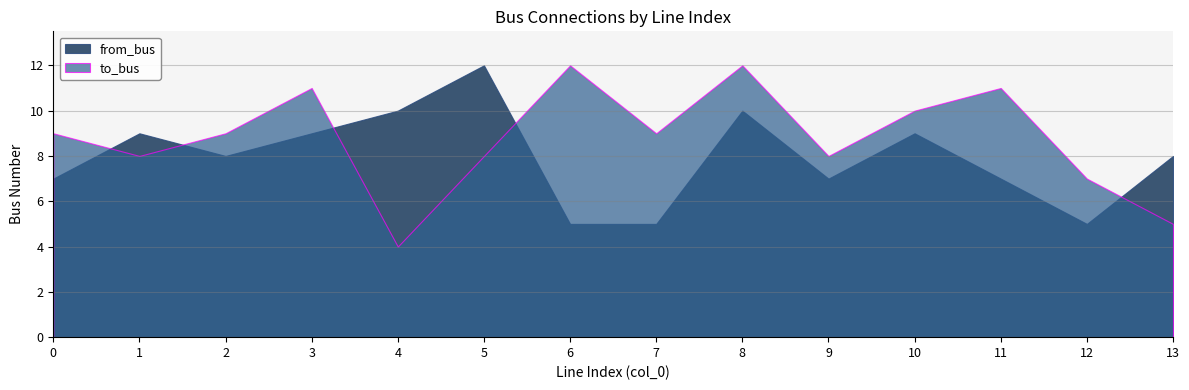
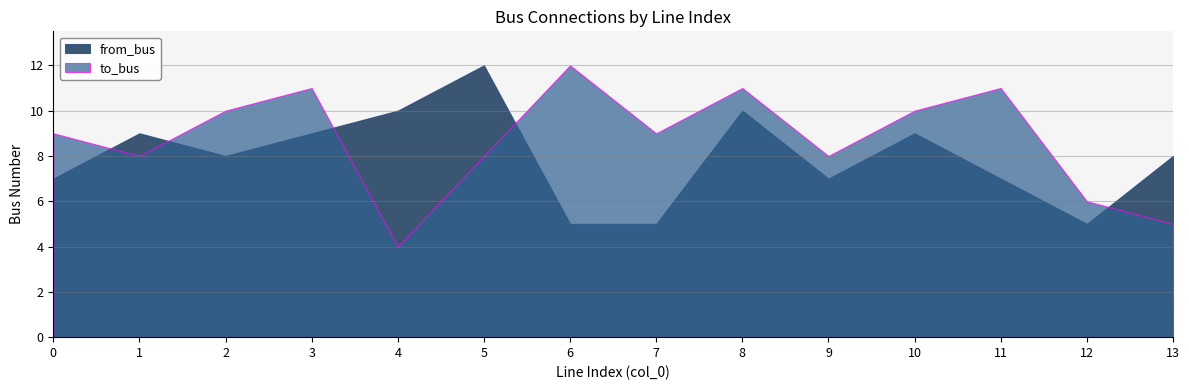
to_bus, 2: 9 -> 10
to_bus, 8: 12 -> 11
to_bus, 12: 7 -> 6
